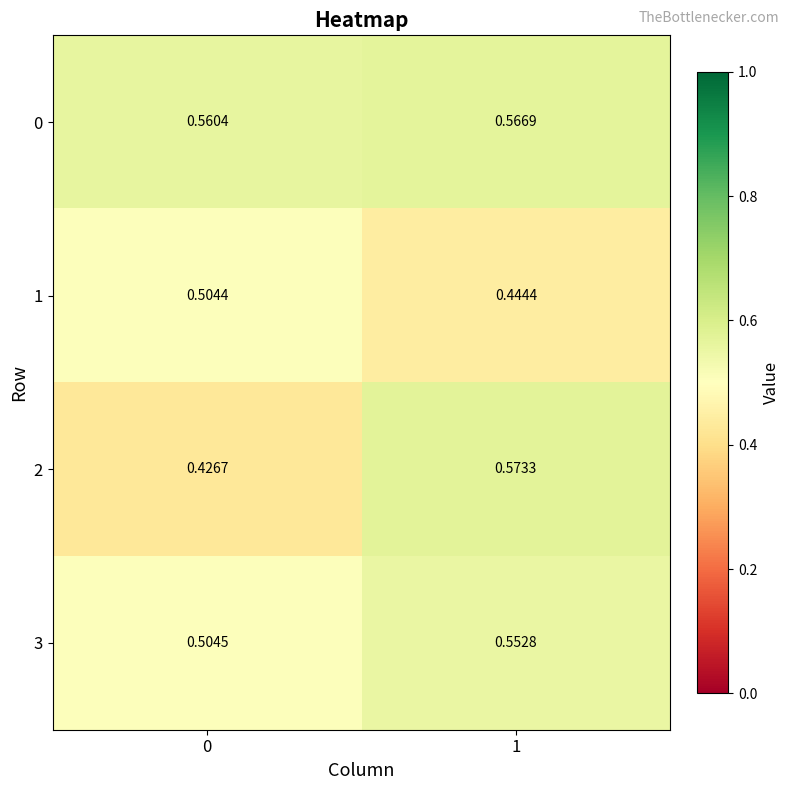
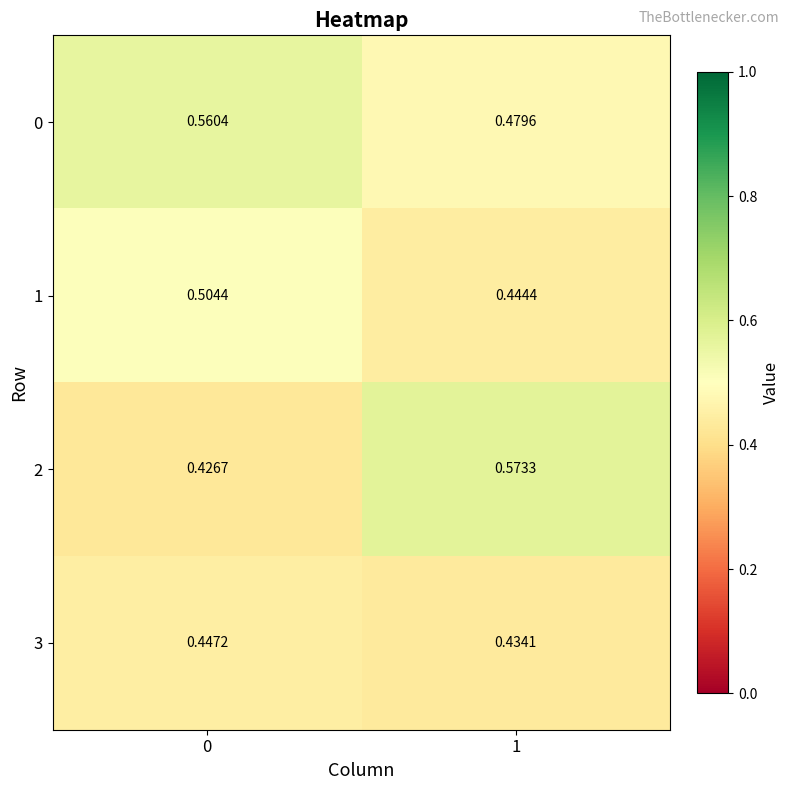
0, 1: 0.5669 -> 0.4796
3, 0: 0.5045 -> 0.4472
3, 1: 0.5528 -> 0.4341
